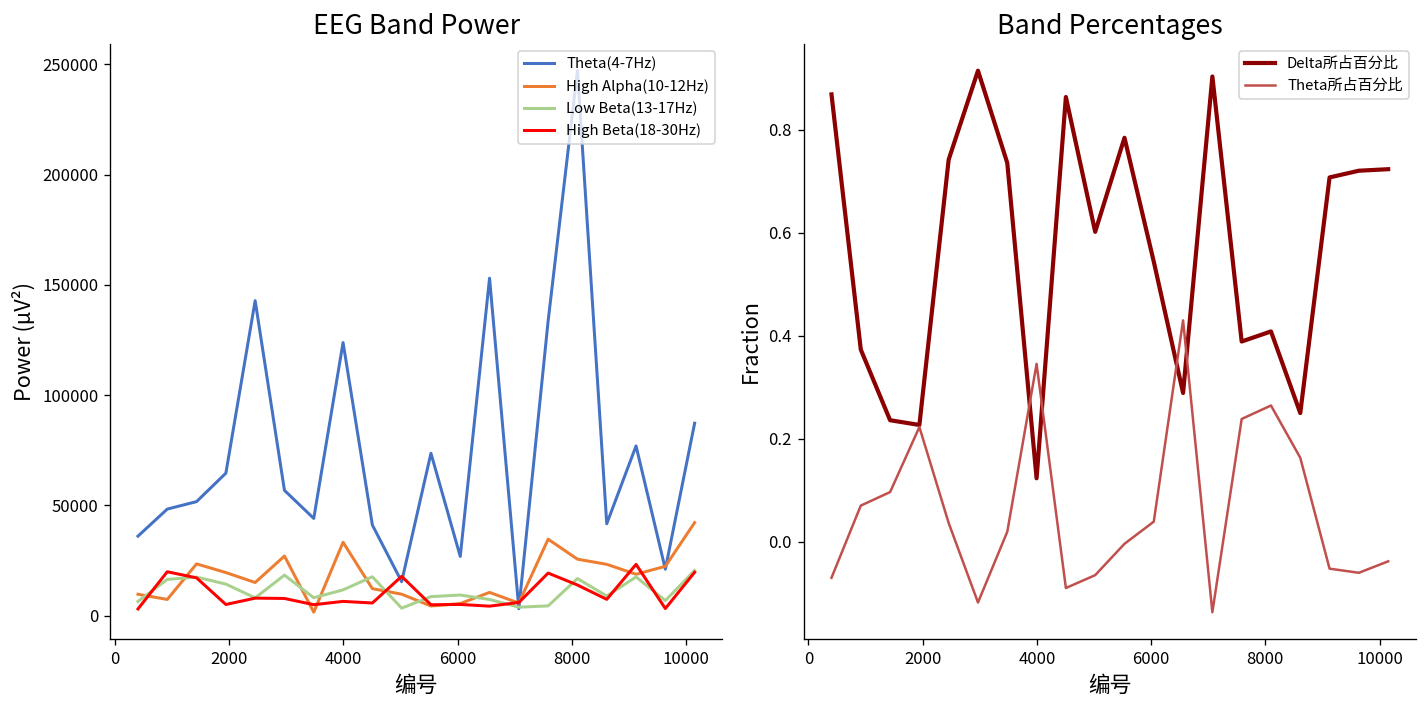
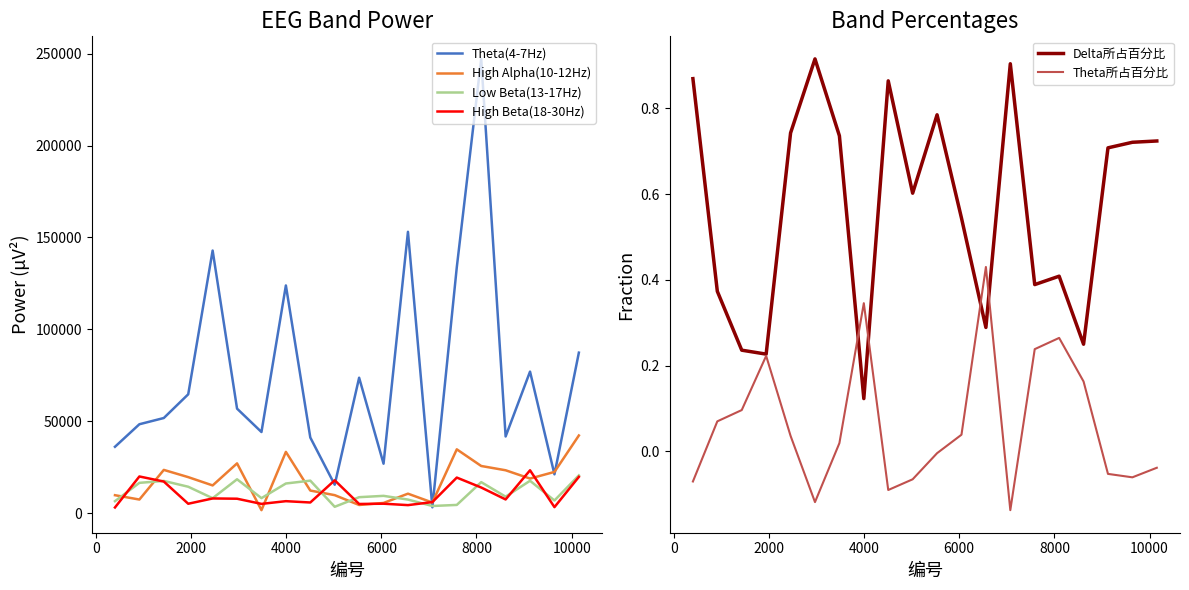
EEG Band Power, Low Beta(13-17Hz), 4000: 12000 -> 16000
